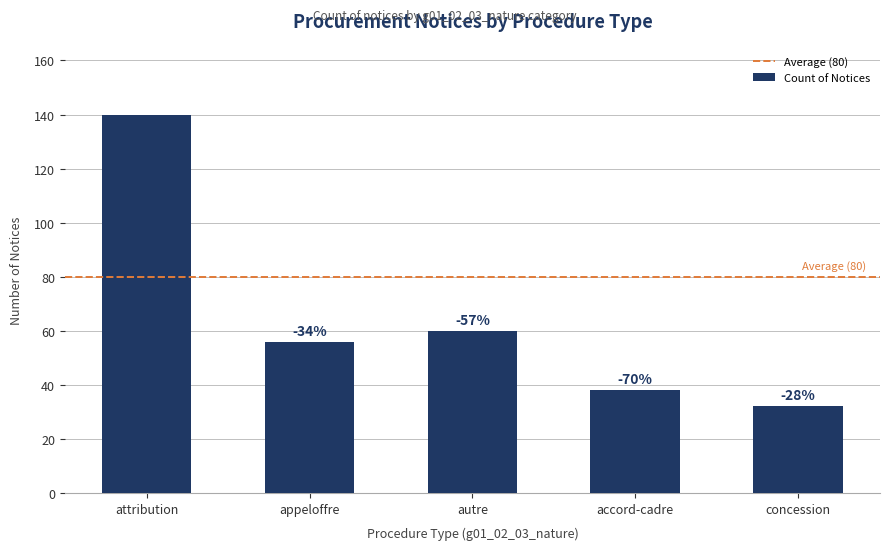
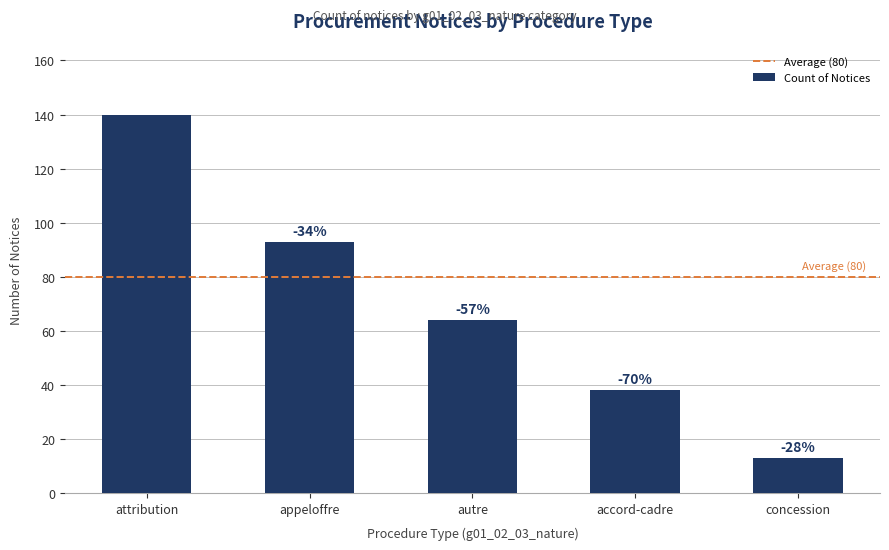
appeloffre: 56 -> 93
autre: 60 -> 64
concession: 32 -> 13
